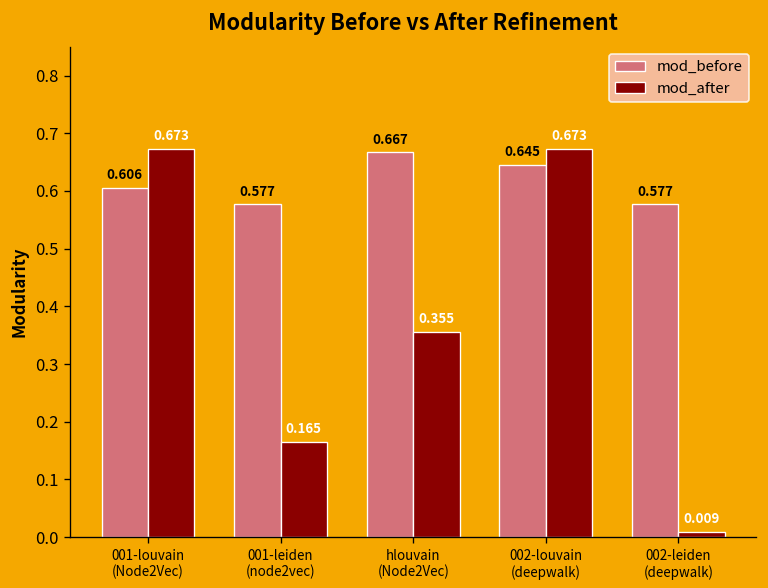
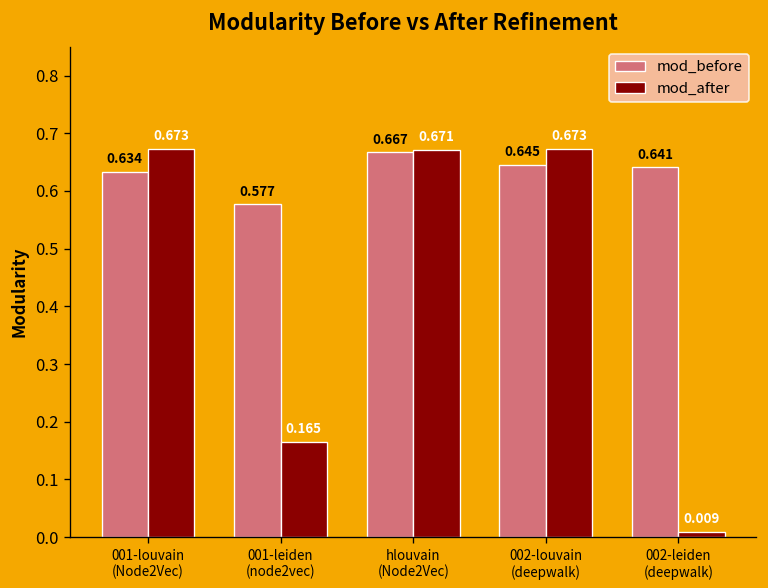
mod_before, 001-louvain (Node2Vec): 0.606 -> 0.634
mod_after, hlouvain (Node2Vec): 0.355 -> 0.671
mod_before, 002-leiden (deepwalk): 0.577 -> 0.641
